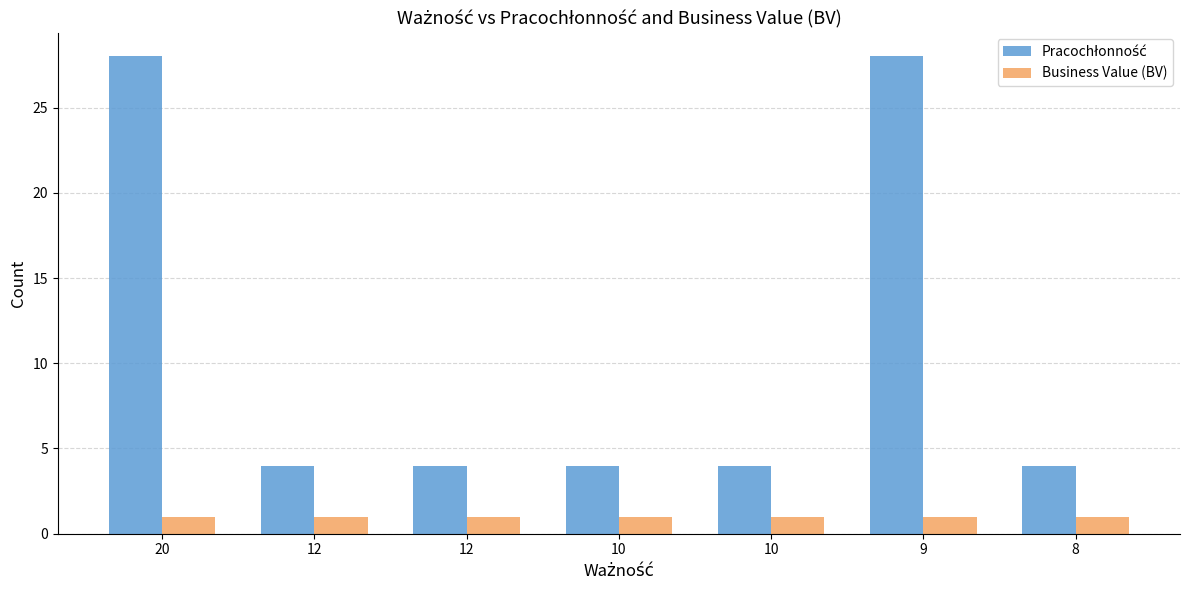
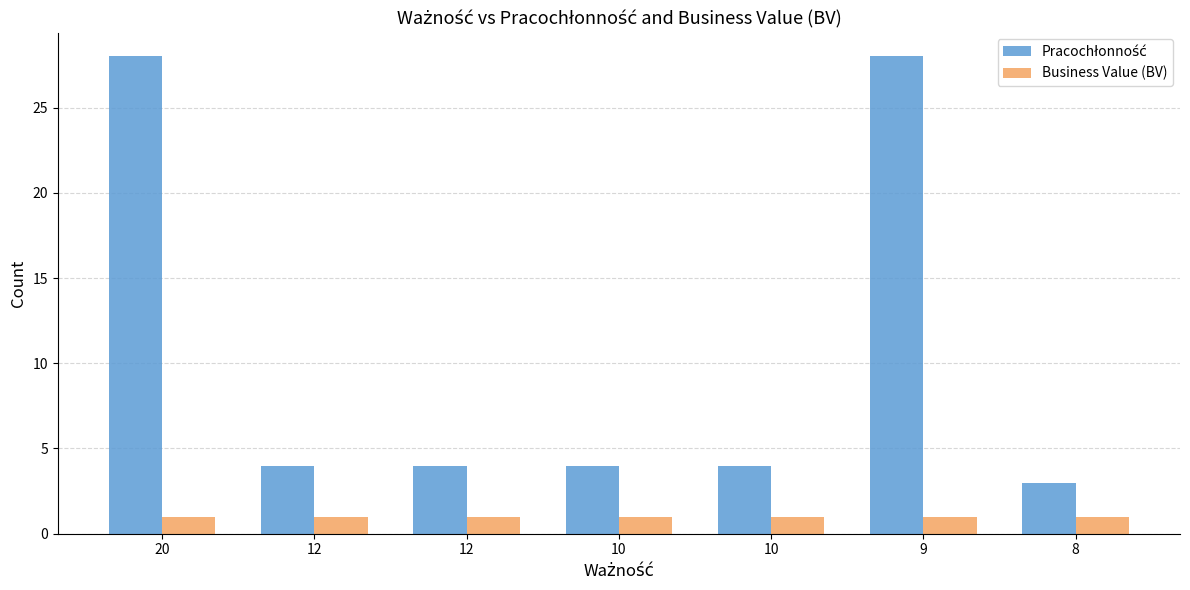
Pracochłonność, 8: 4 -> 3
